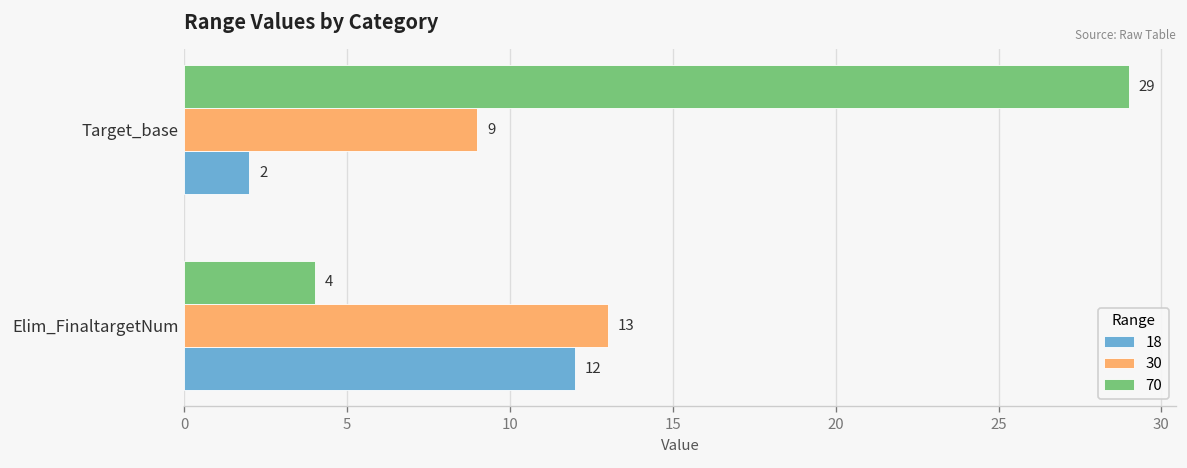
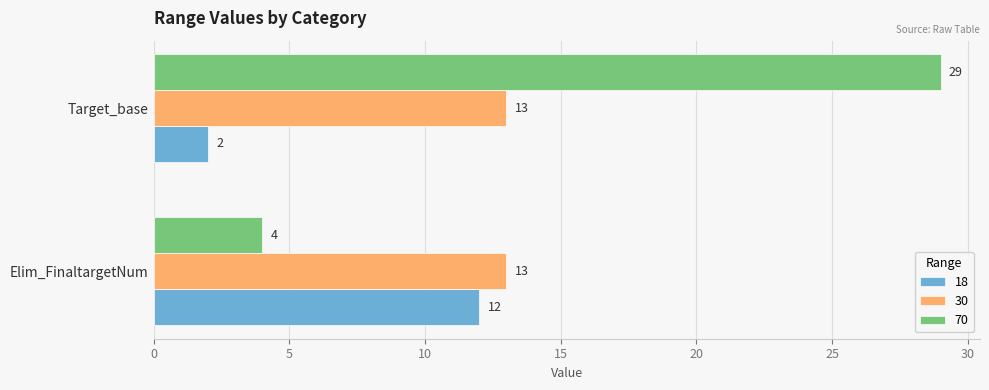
30, Target_base: 9 -> 13
